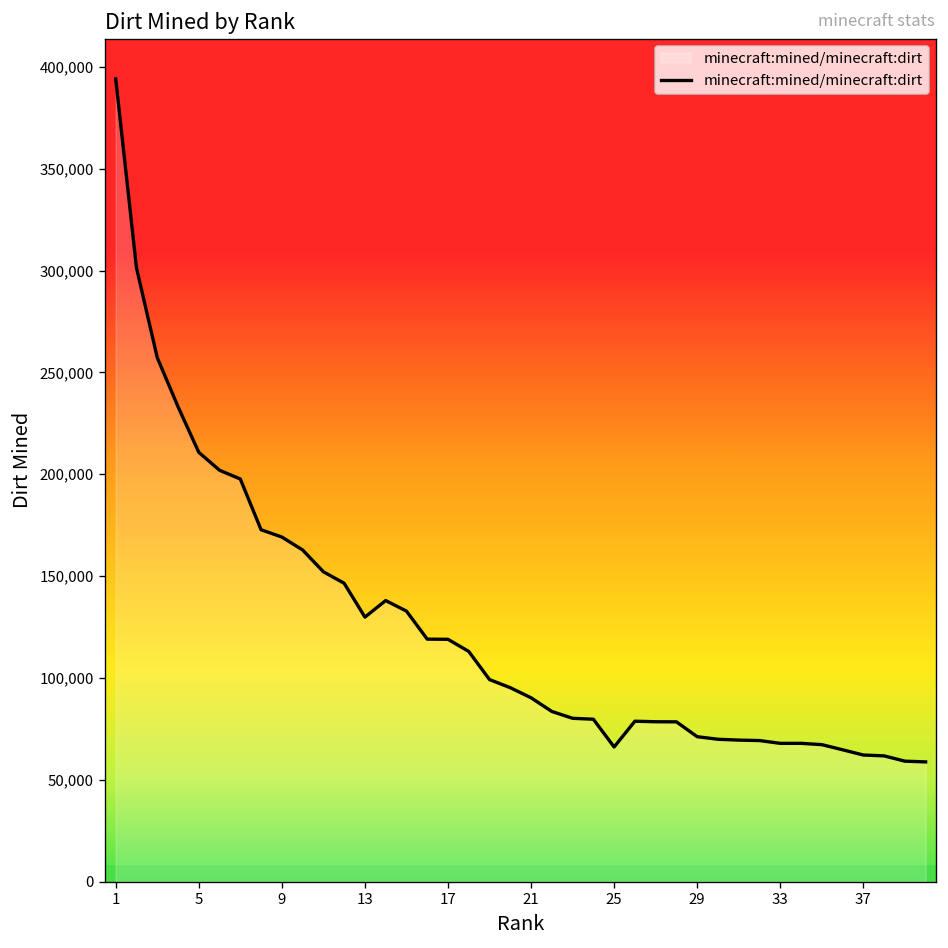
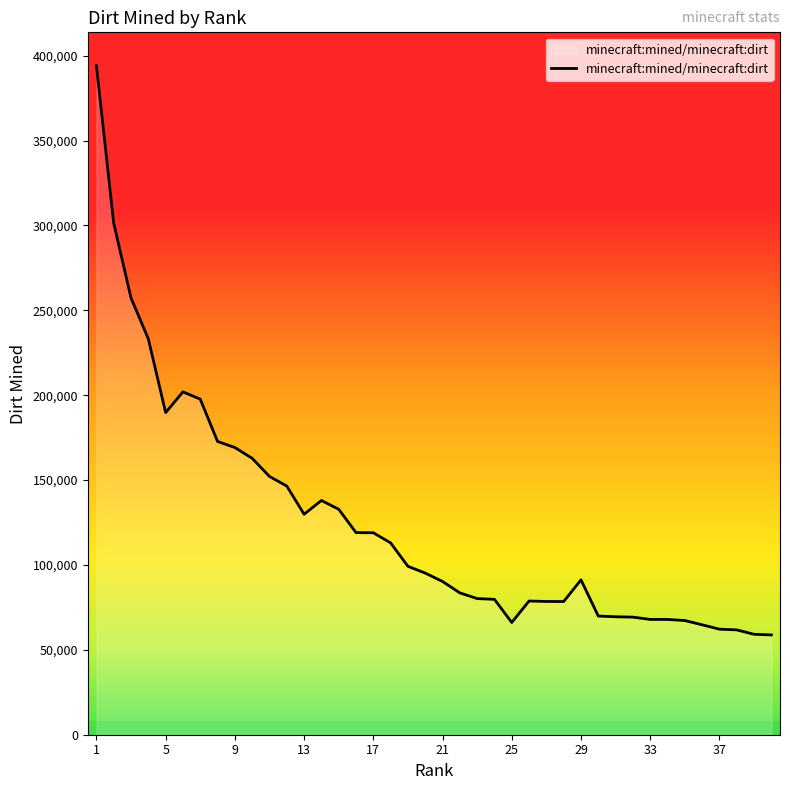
5: 211,000 -> 190,000
29: 71,000 -> 91,000
